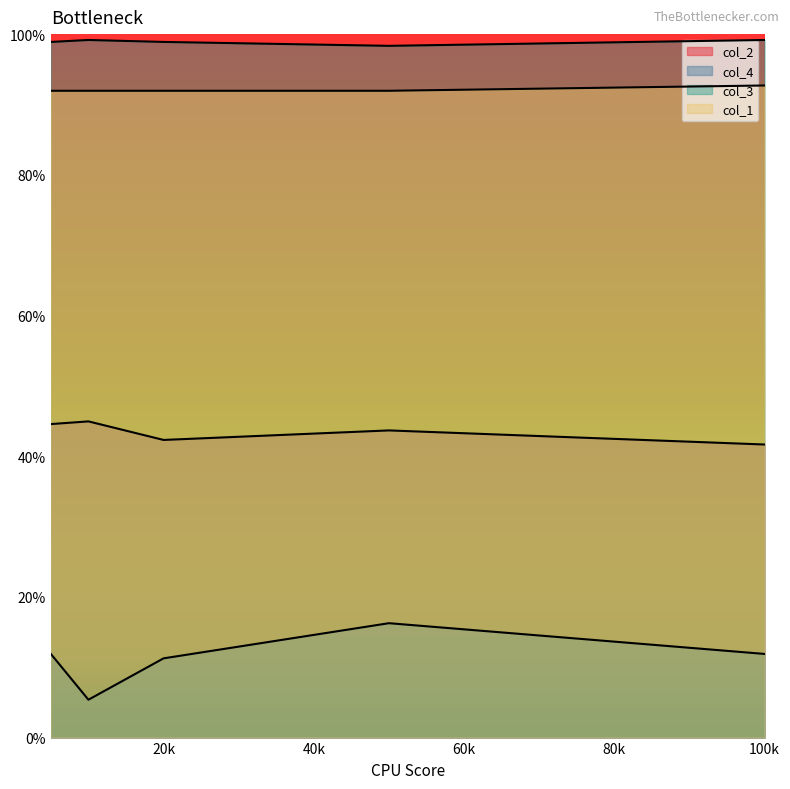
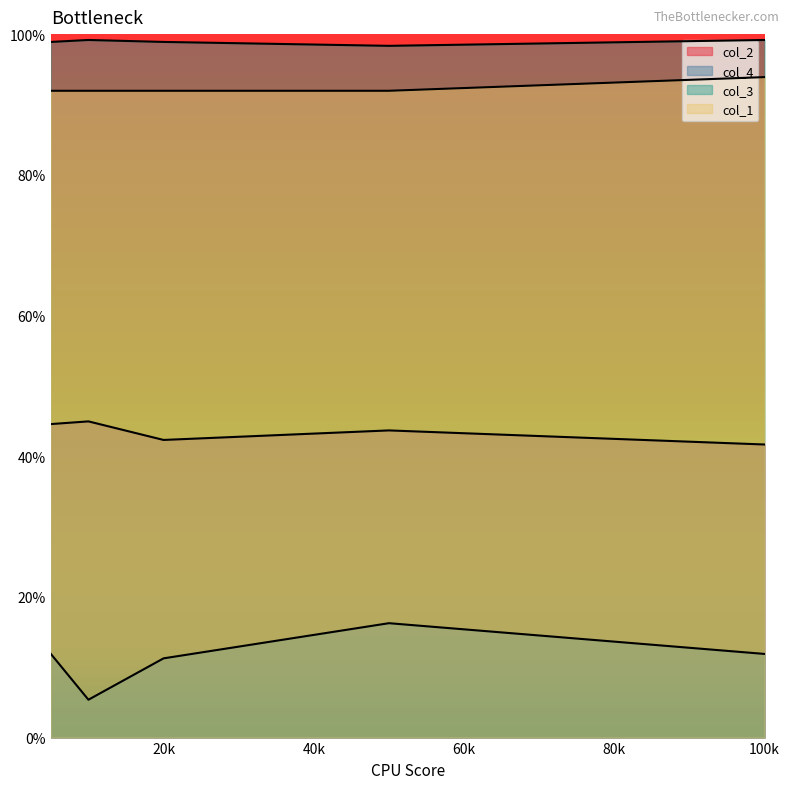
col_1, 100k: 93% -> 94%
